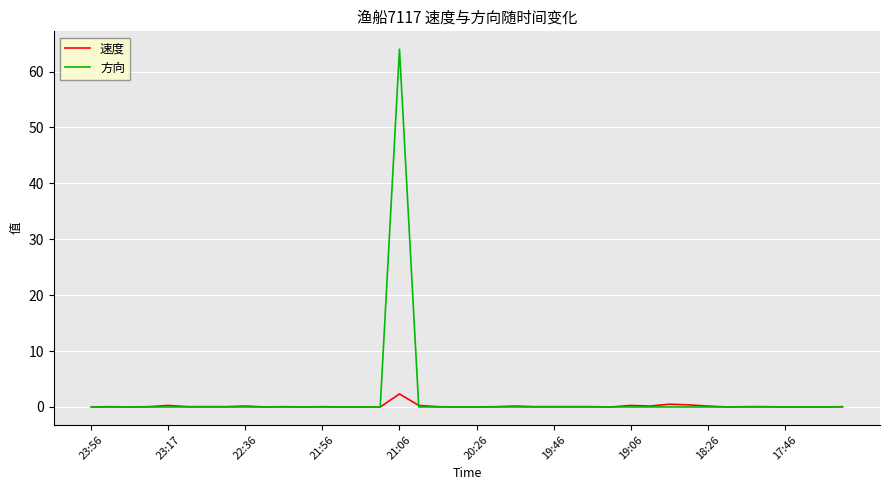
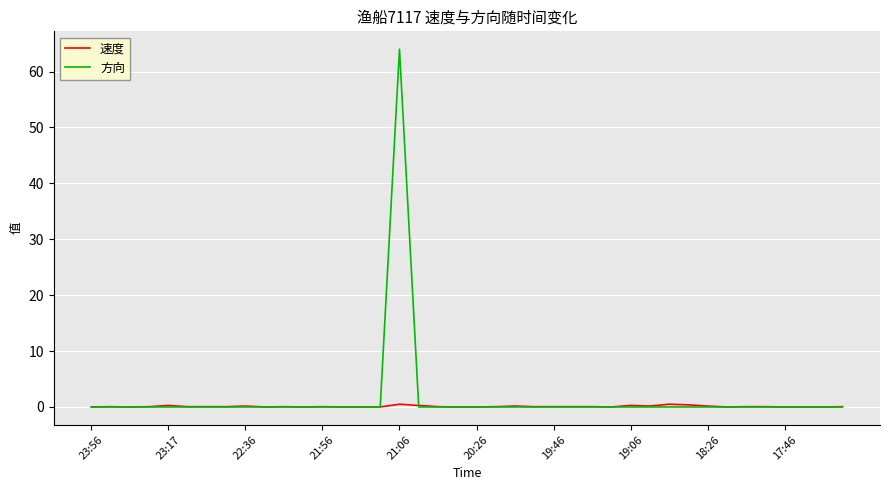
速度, 21:06: 2 -> 0
